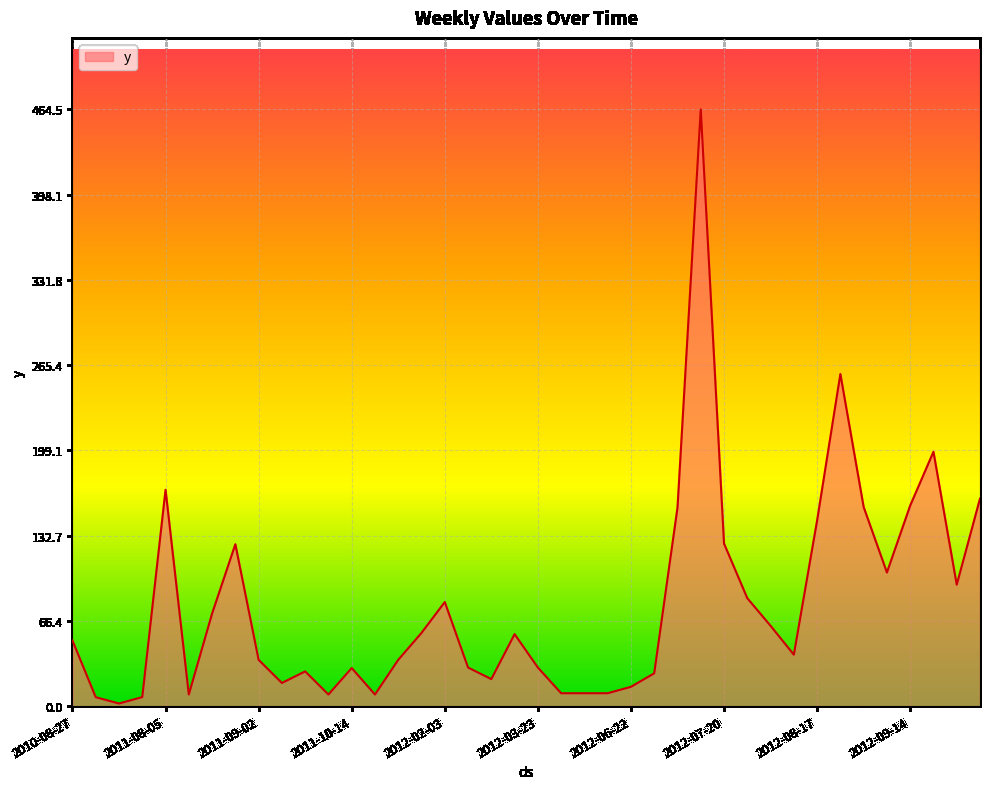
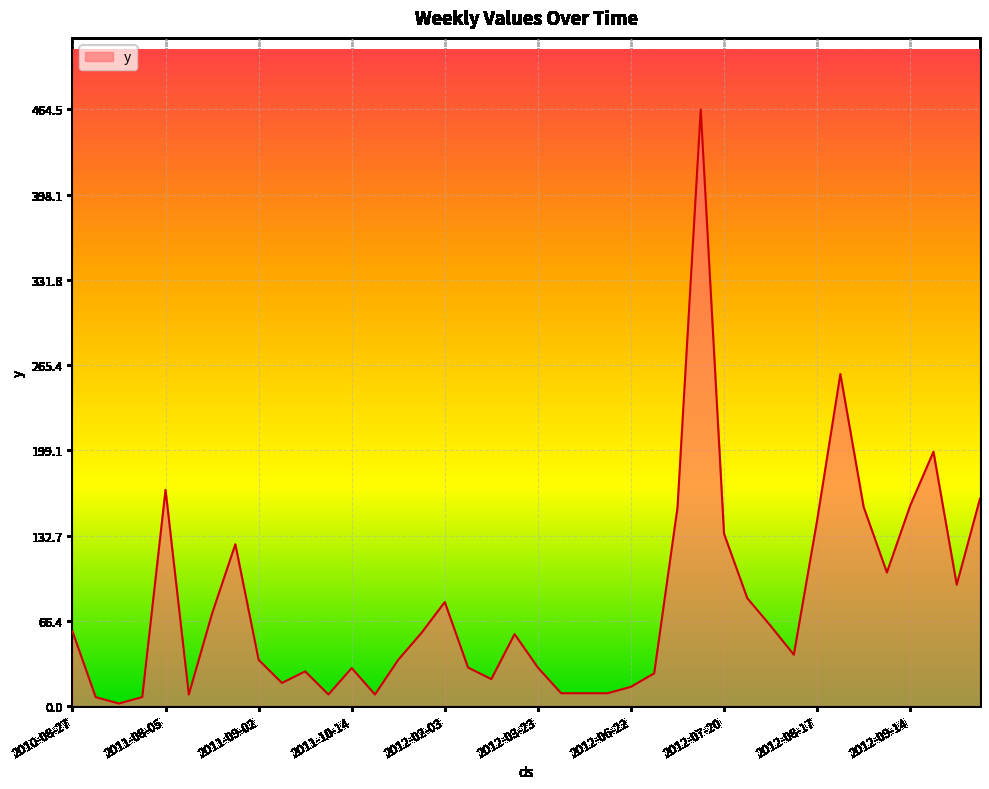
2010-08-27: 51 -> 58
2012-07-20: 127 -> 134
